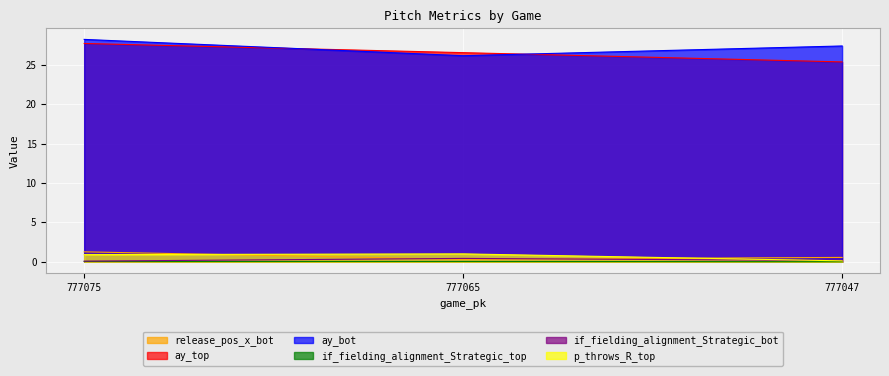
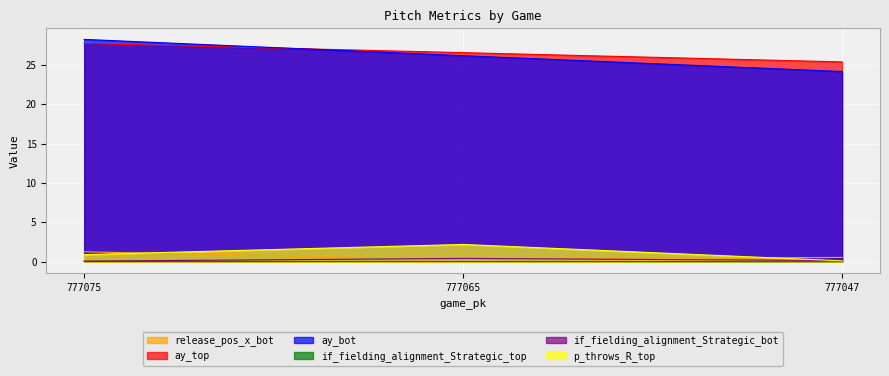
p_throws_R_top, 777065: 1 -> 2
ay_bot, 777047: 27 -> 24
